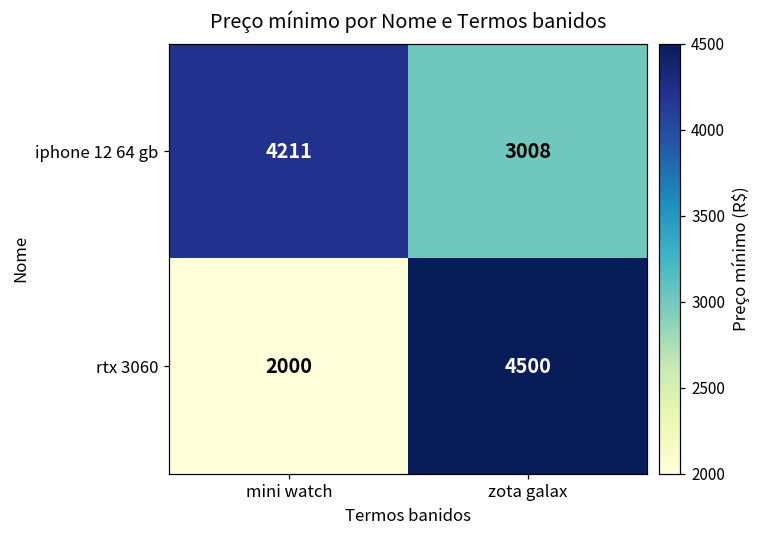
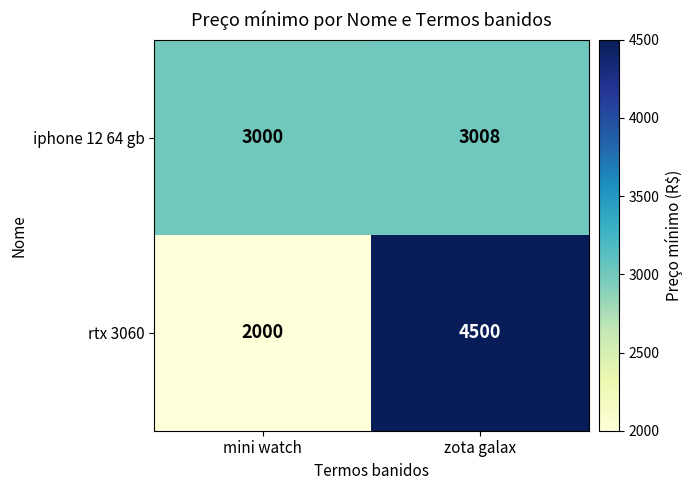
iphone 12 64 gb, mini watch: 4211 -> 3000
